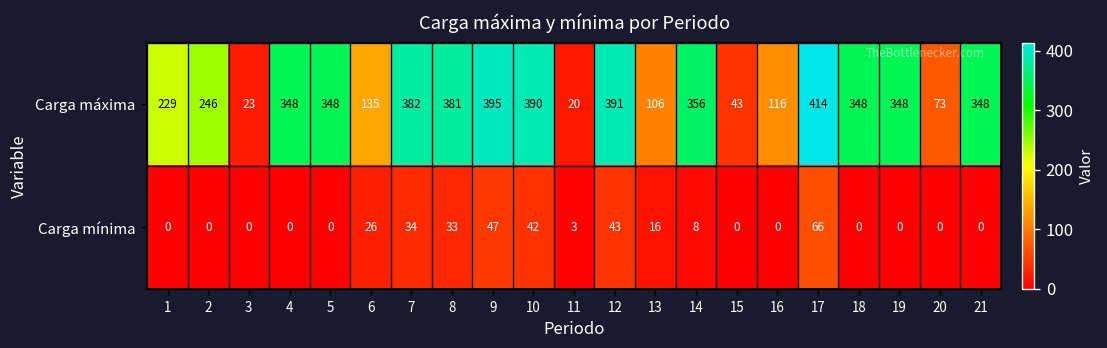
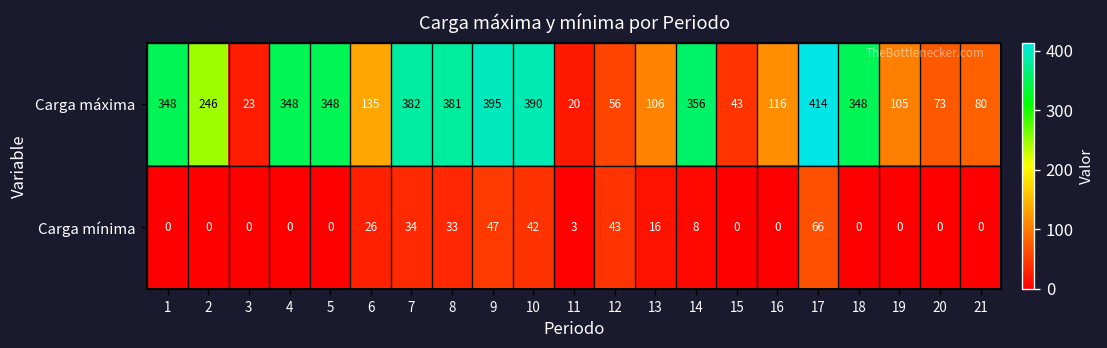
Carga máxima, 1: 229 -> 348
Carga máxima, 12: 391 -> 56
Carga máxima, 19: 348 -> 105
Carga máxima, 21: 348 -> 80
